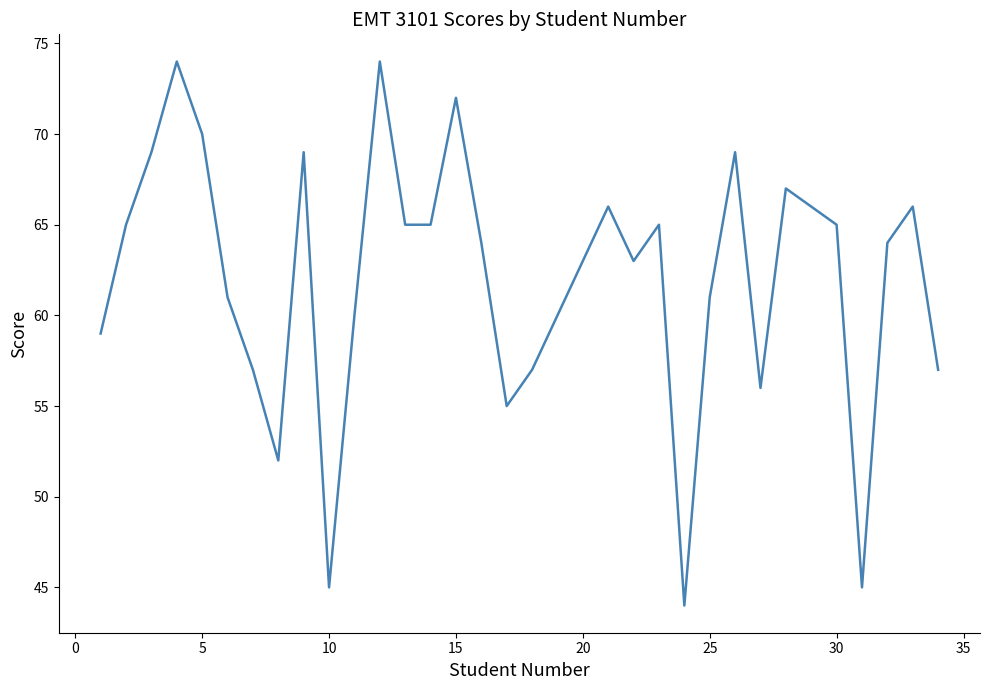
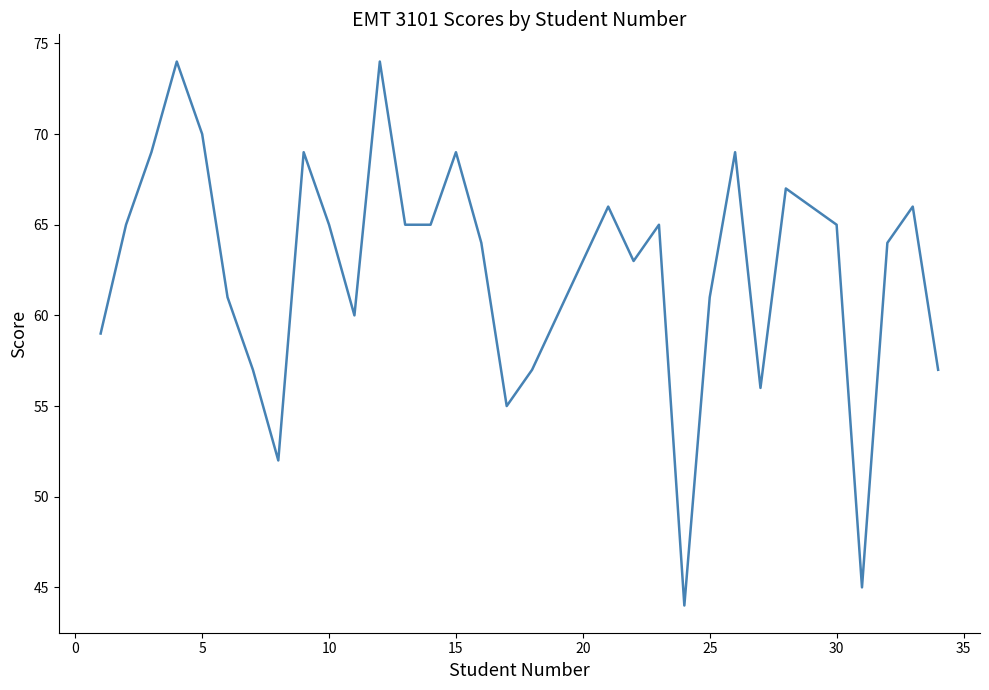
10: 45 -> 65
15: 72 -> 69
